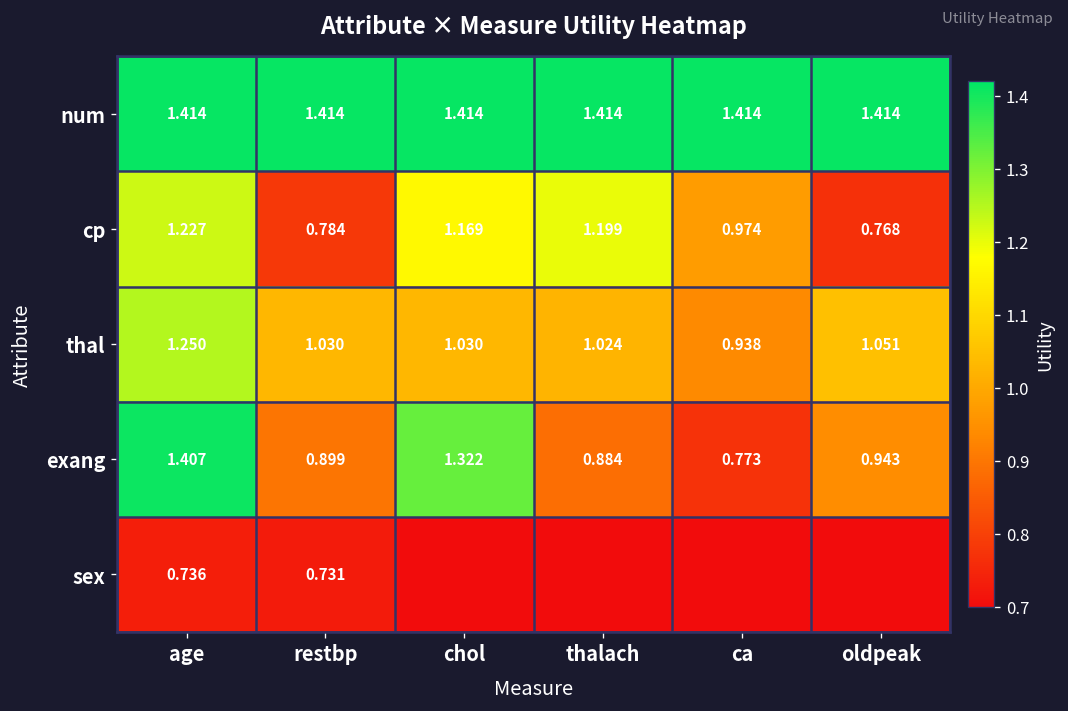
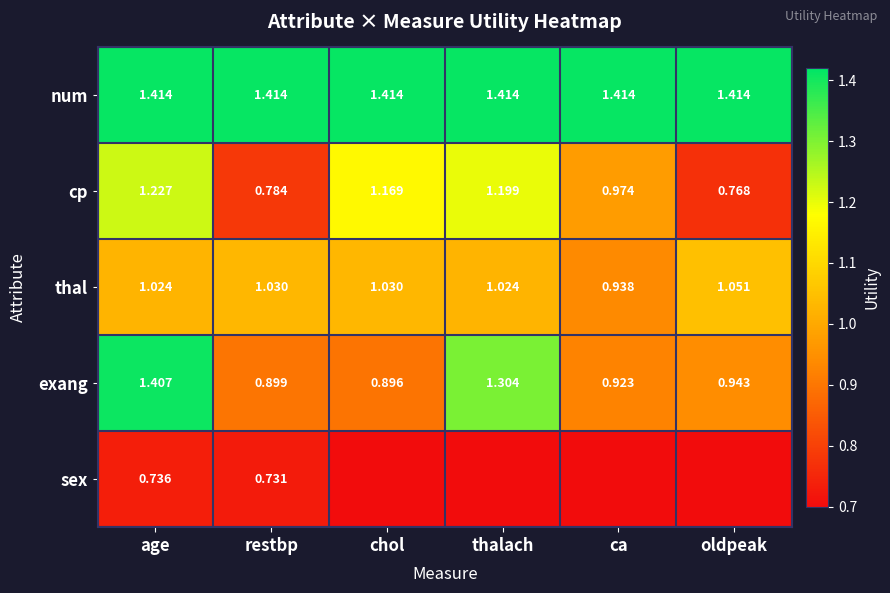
thal, age: 1.250 -> 1.024
exang, chol: 1.322 -> 0.896
exang, thalach: 0.884 -> 1.304
exang, ca: 0.773 -> 0.923
